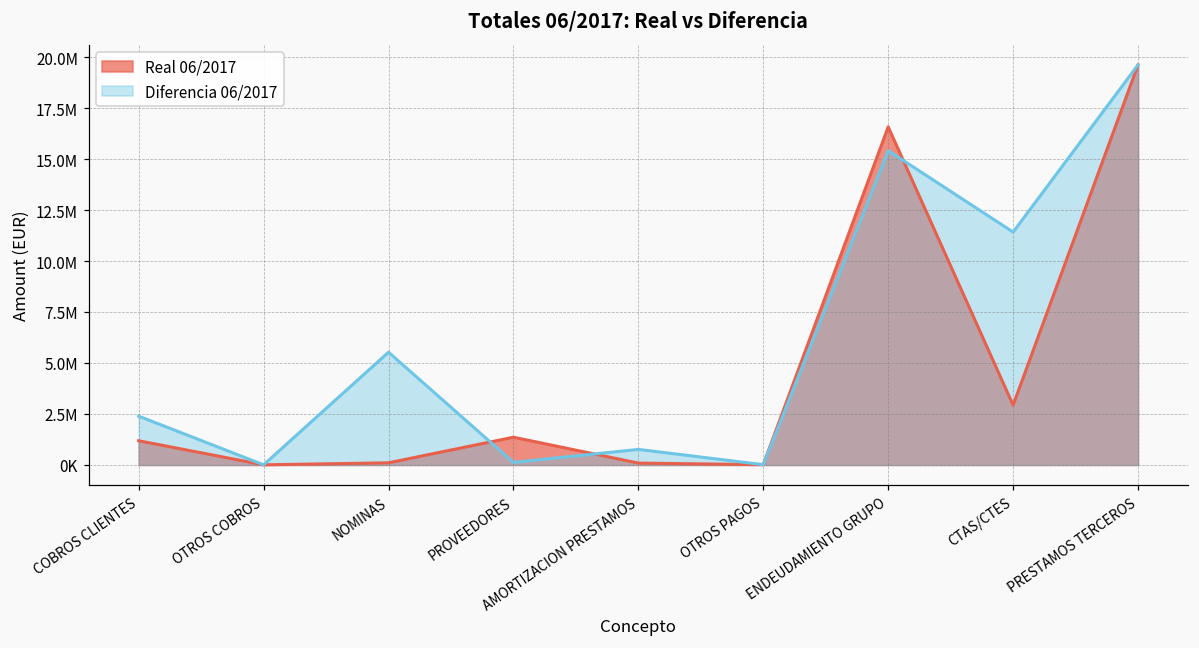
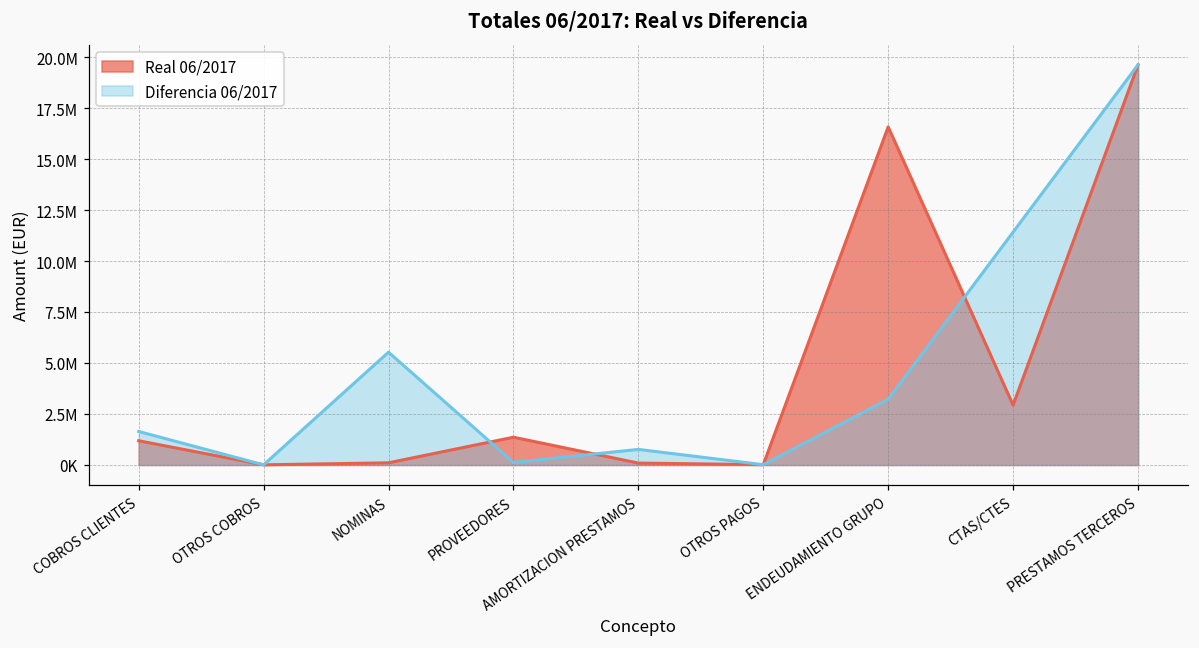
Diferencia 06/2017, COBROS CLIENTES: 2400000 -> 1600000
Diferencia 06/2017, ENDEUDAMIENTO GRUPO: 15400000 -> 3200000
